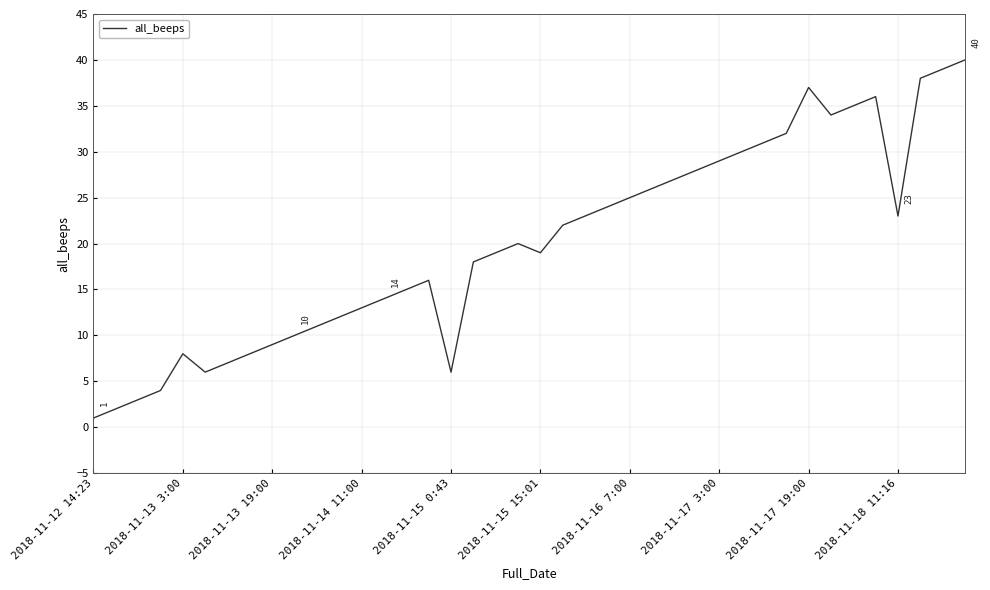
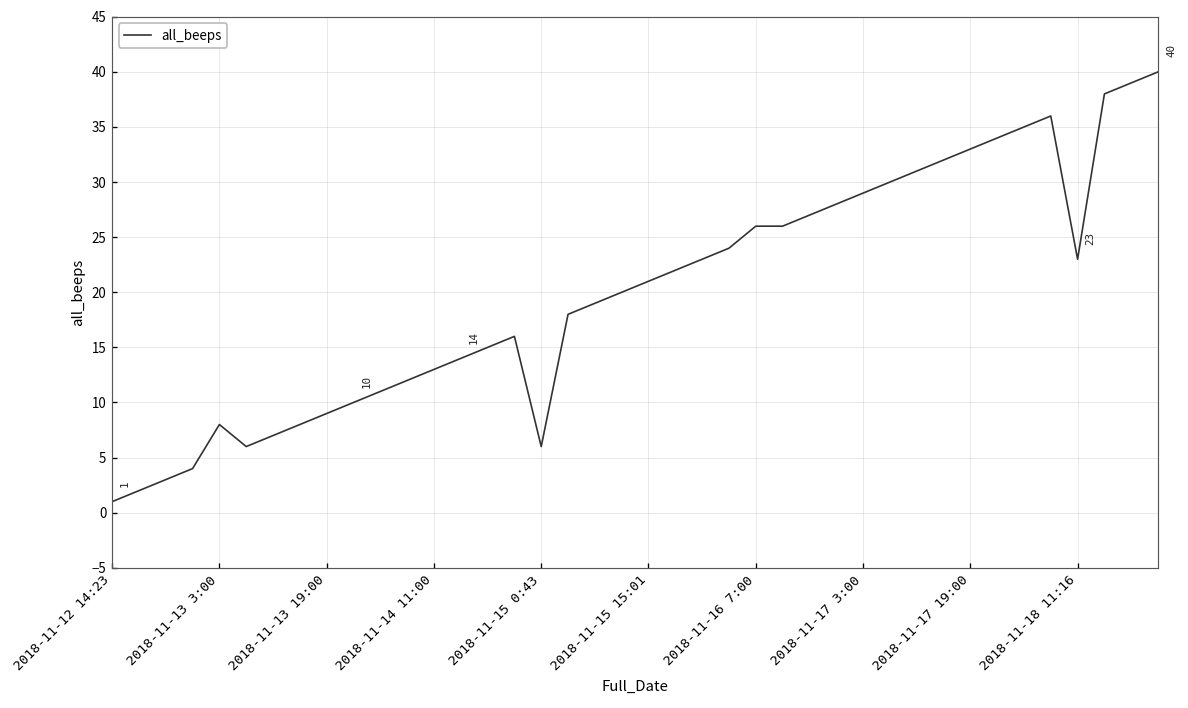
2018-11-15 15:01: 19 -> 21
2018-11-16 7:00: 25 -> 26
2018-11-17 19:00: 37 -> 33
